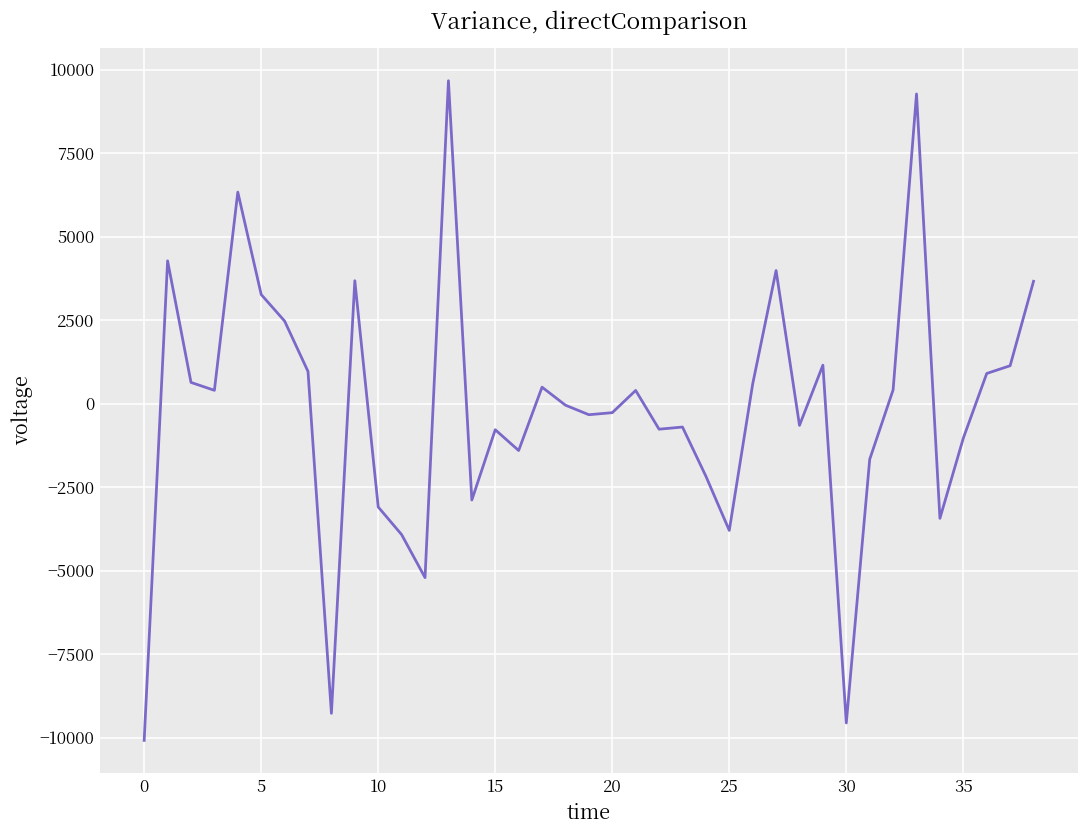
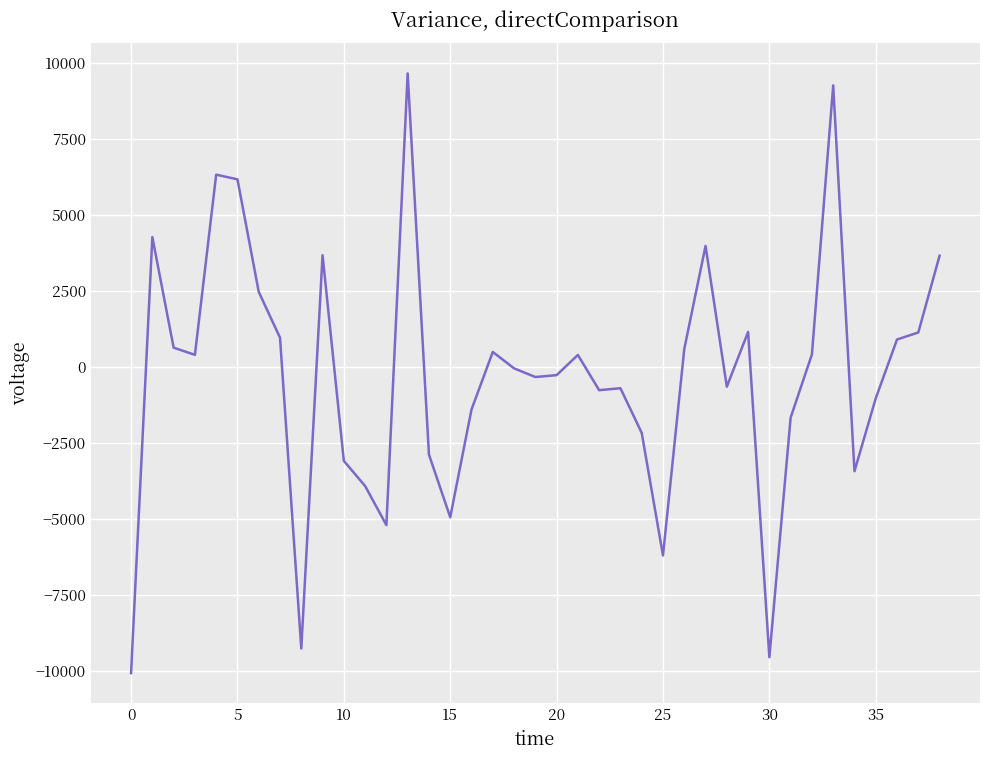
5: 3300 -> 6200
15: -800 -> -5000
25: -3800 -> -6200
